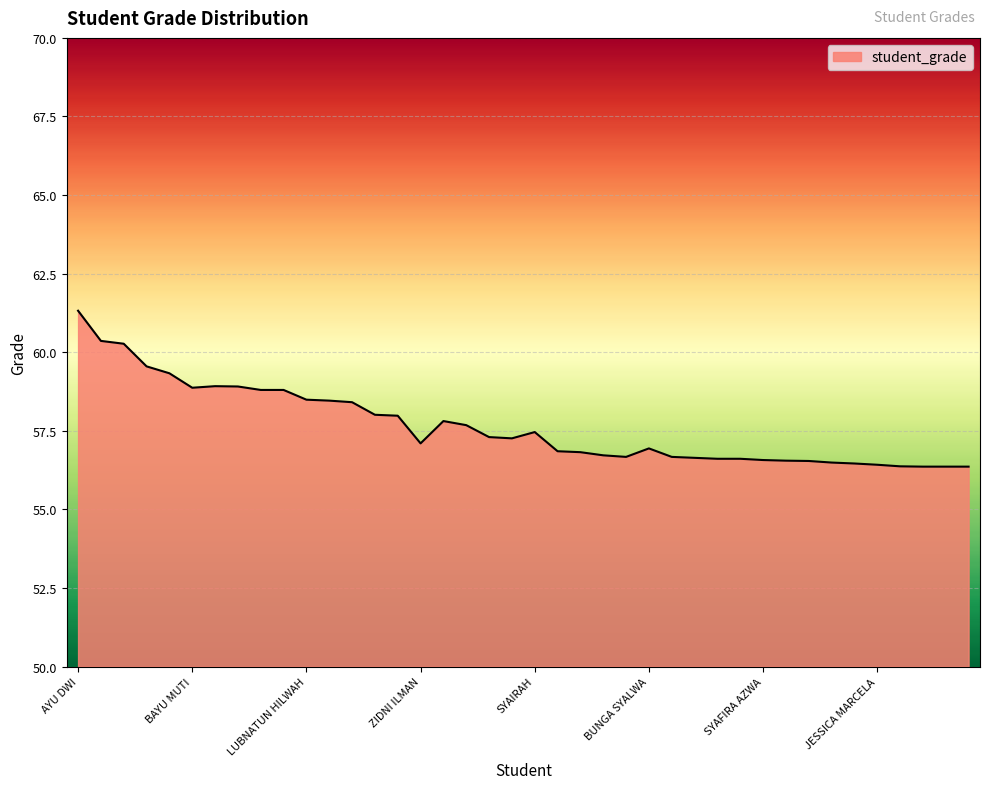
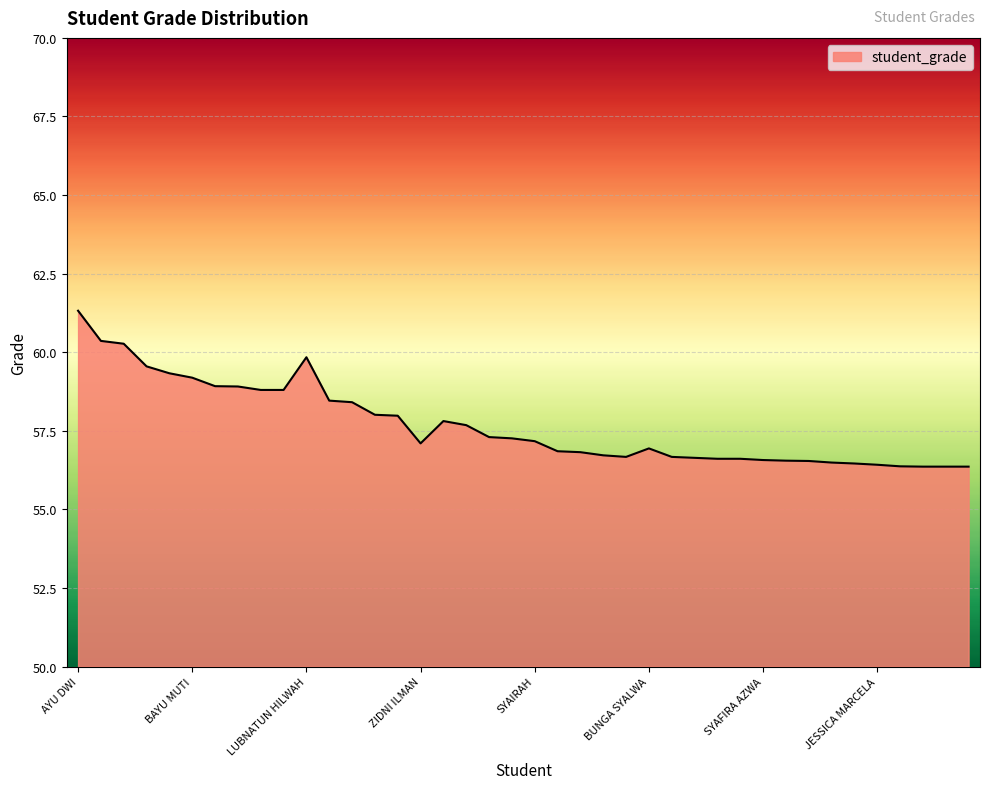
BAYU MUTI: 58.9 -> 59.2
LUBNATUN HILWAH: 58.5 -> 59.8
SYAIRAH: 57.5 -> 57.2
